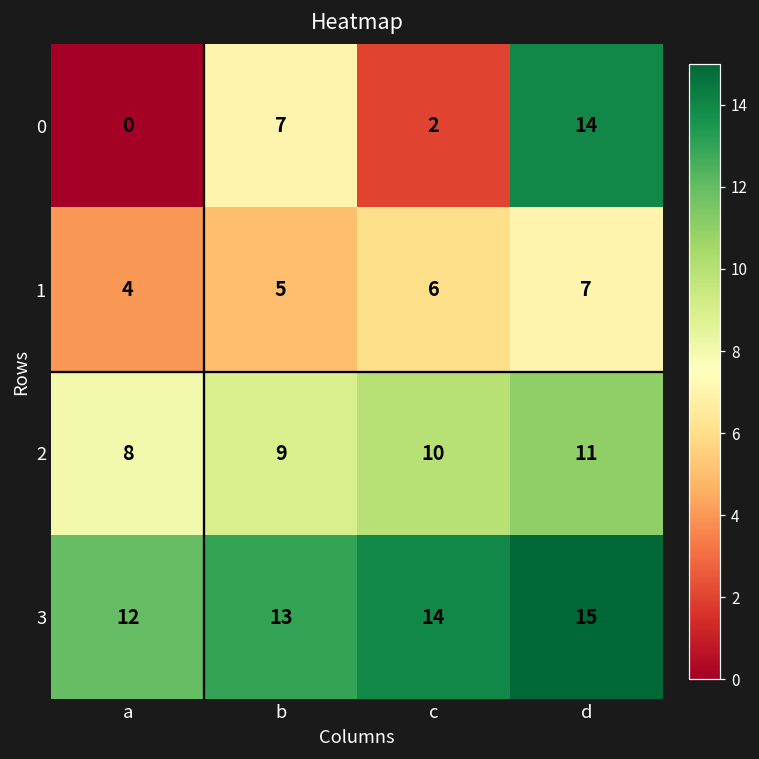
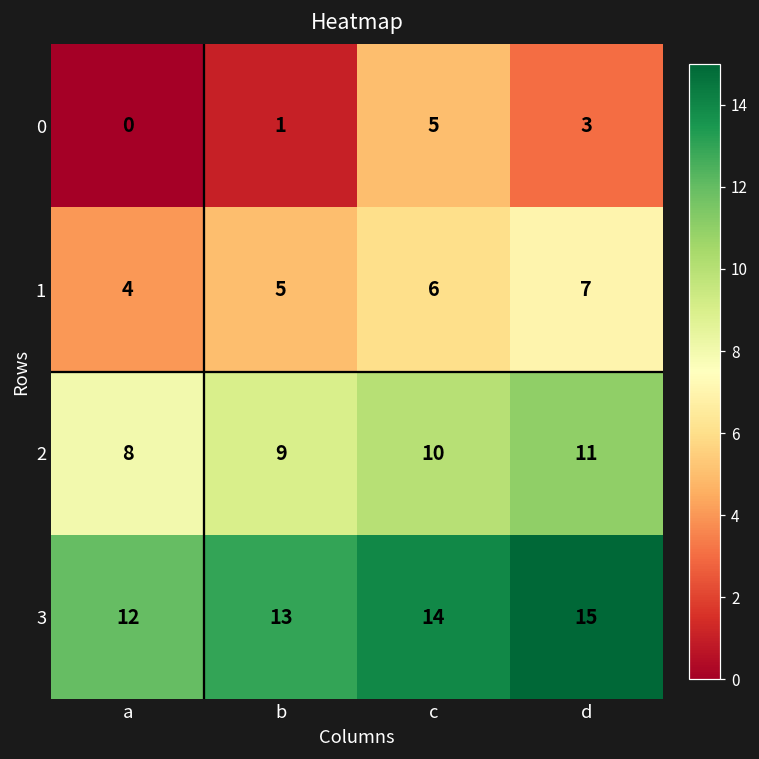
0, b: 7 -> 1
0, c: 2 -> 5
0, d: 14 -> 3
